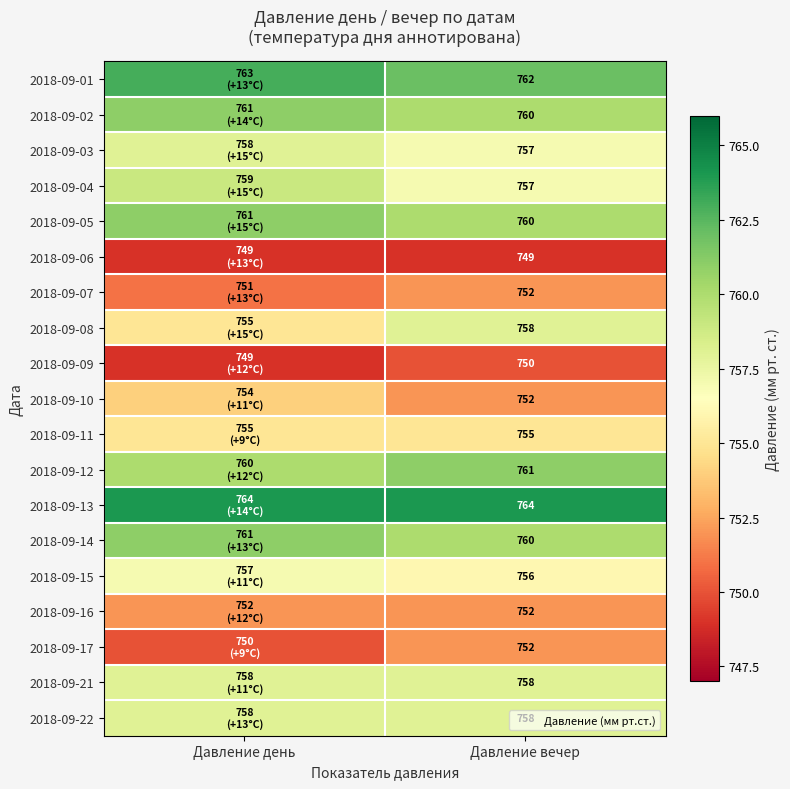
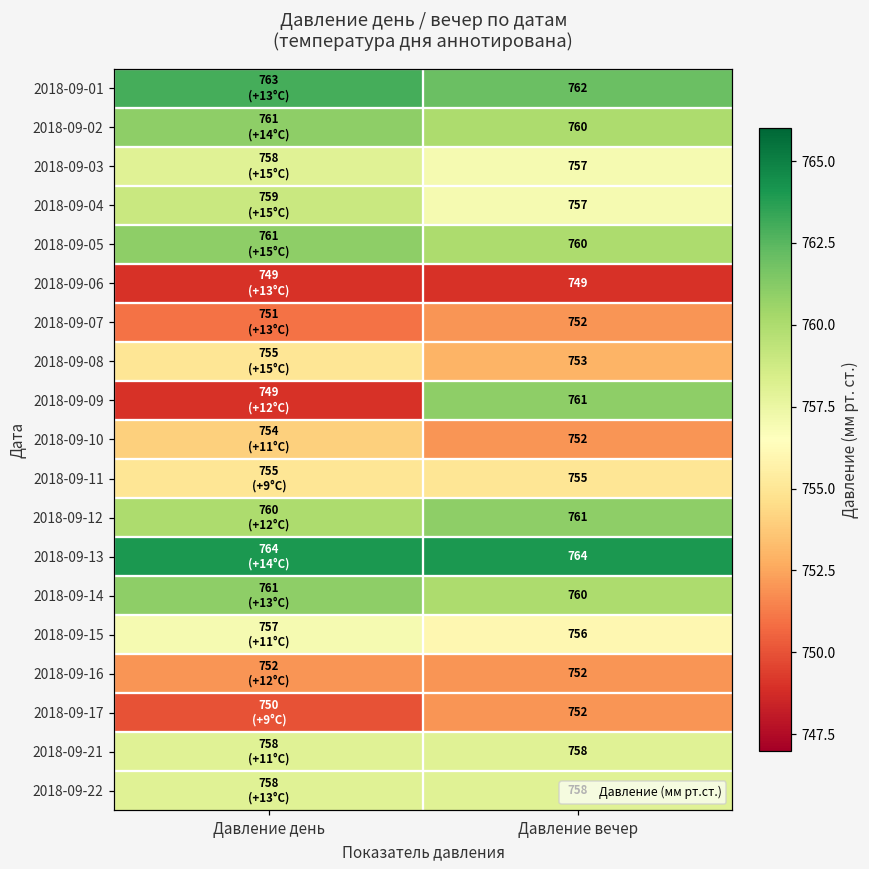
2018-09-08, Давление вечер: 758 -> 753
2018-09-09, Давление вечер: 750 -> 761
